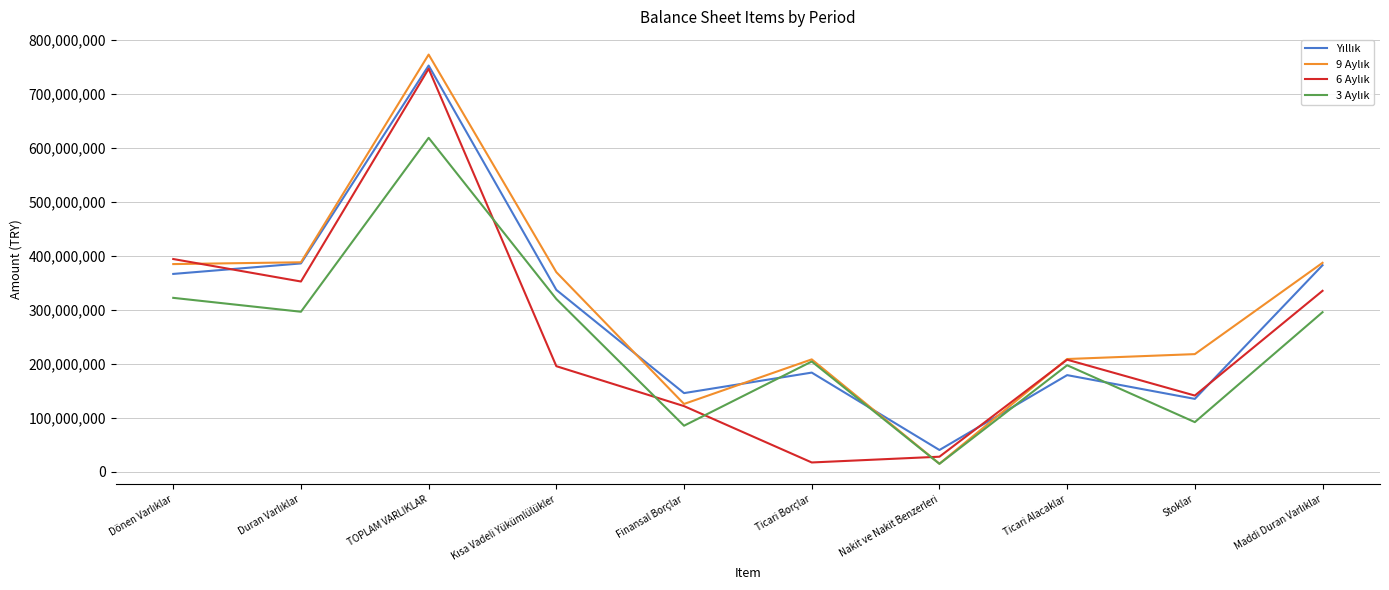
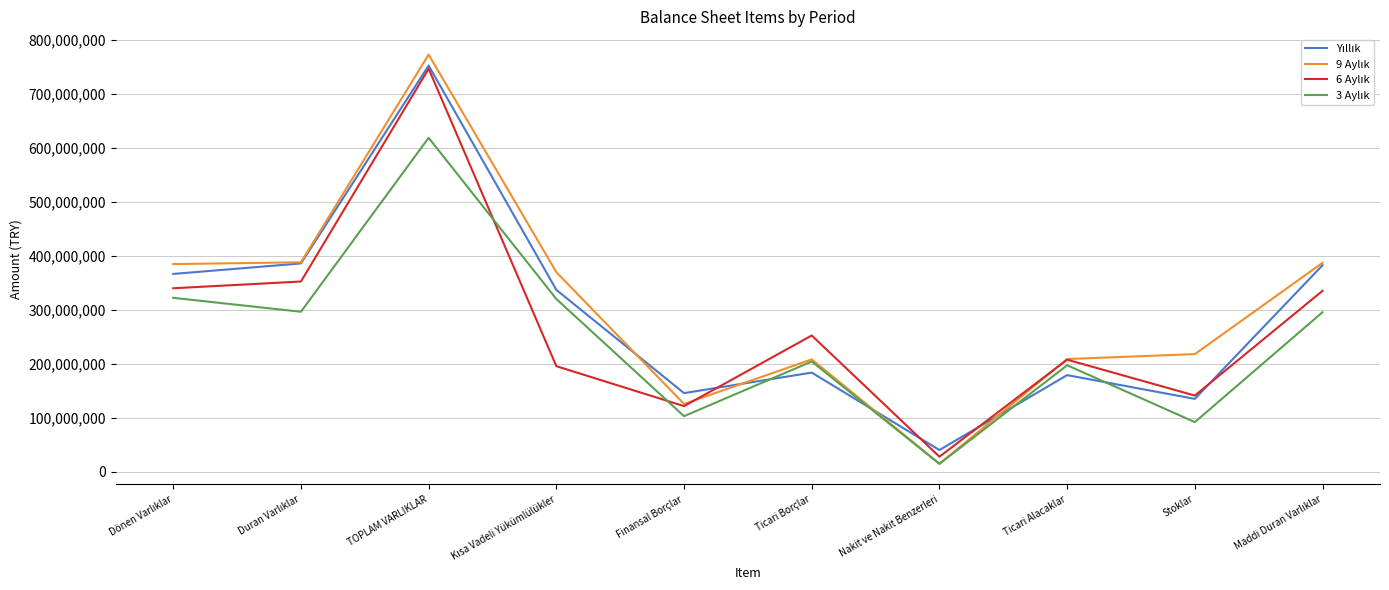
6 Aylık, Dönen Varlıklar: 390,000,000 -> 340,000,000
3 Aylık, Finansal Borçlar: 90,000,000 -> 100,000,000
6 Aylık, Ticari Borçlar: 20,000,000 -> 250,000,000
